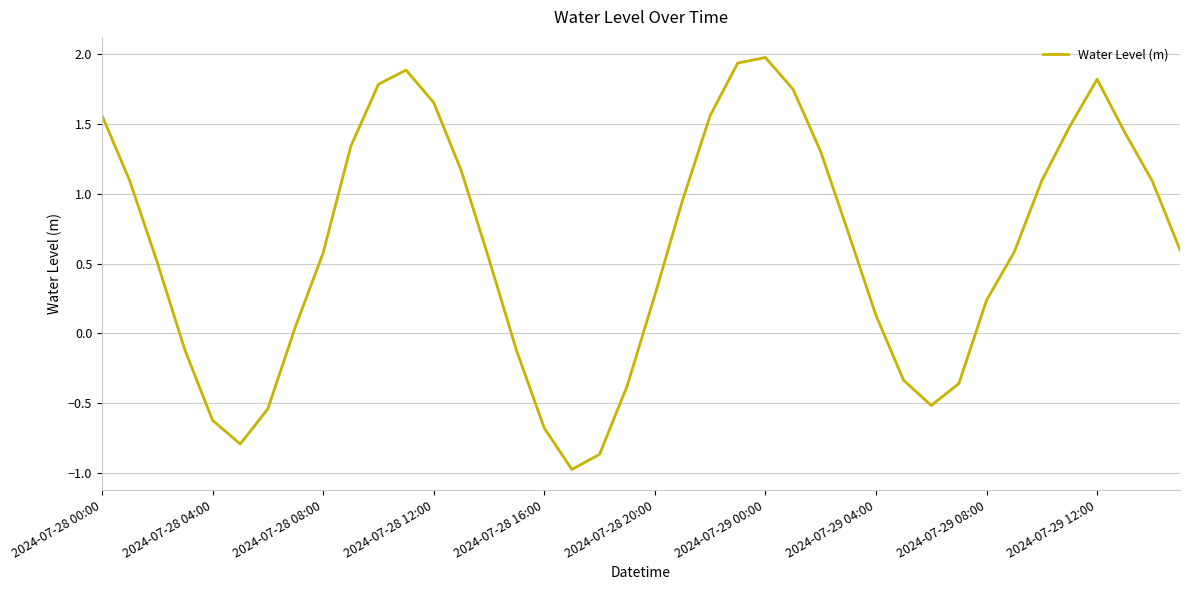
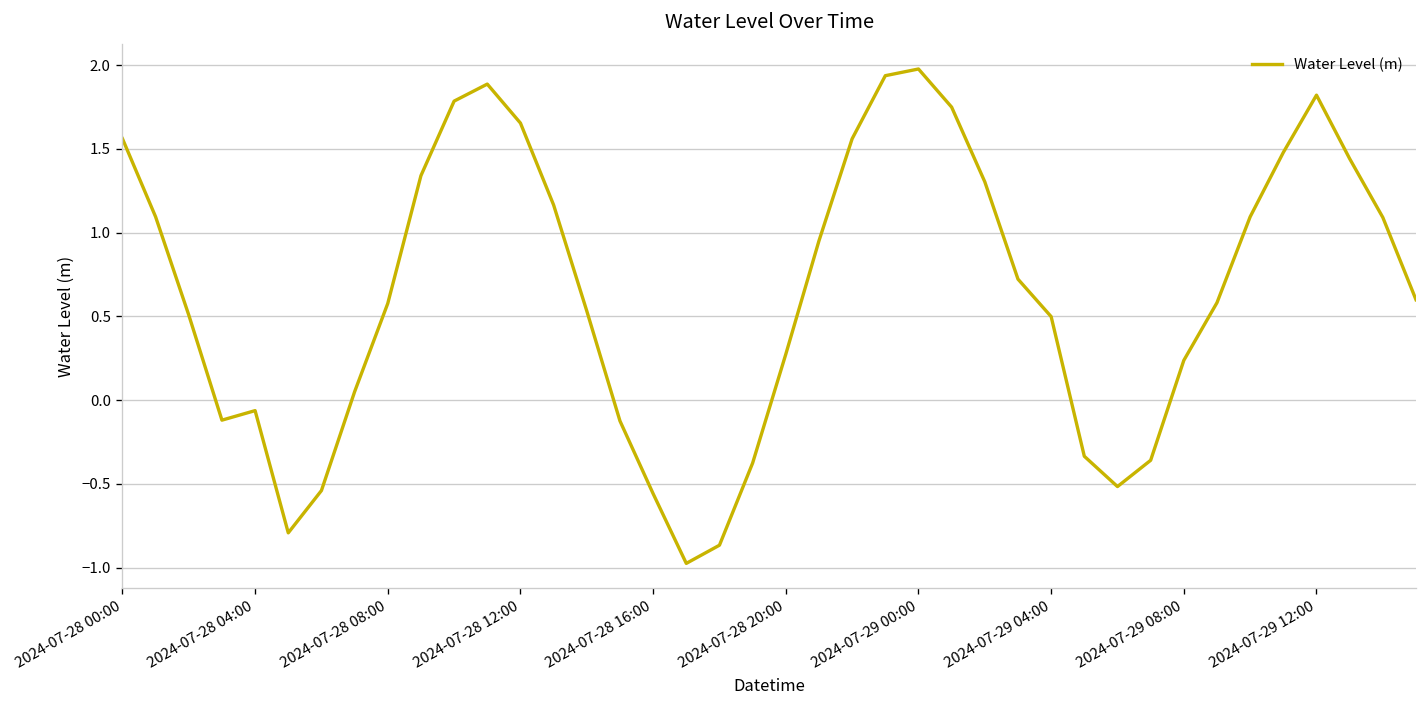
2024-07-28 04:00: -0.62 -> -0.06
2024-07-28 16:00: -0.68 -> -0.56
2024-07-29 04:00: 0.13 -> 0.50
